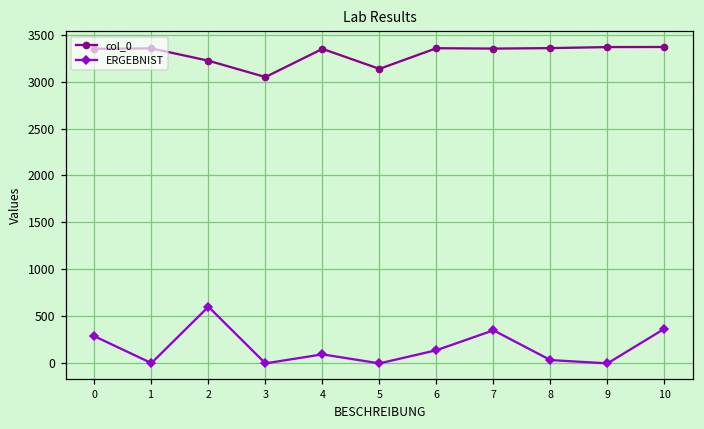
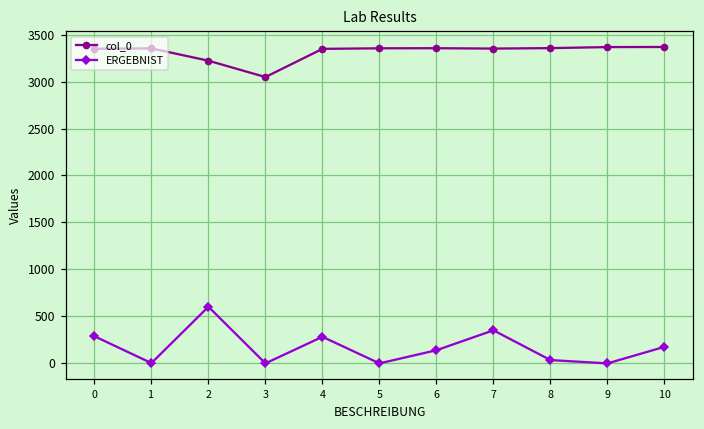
ERGEBNIST, 4: 100 -> 300
col_0, 5: 3100 -> 3400
ERGEBNIST, 10: 400 -> 200
